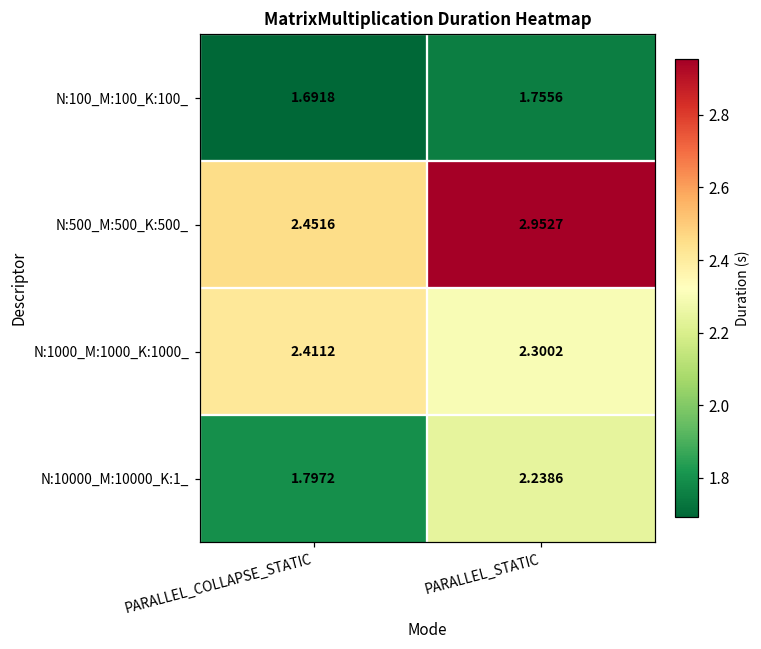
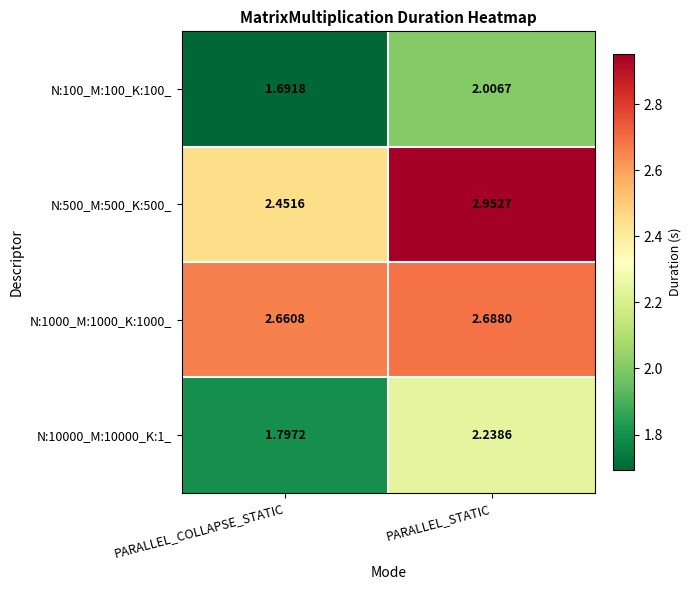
N:100_M:100_K:100_, PARALLEL_STATIC: 1.7556 -> 2.0067
N:1000_M:1000_K:1000_, PARALLEL_COLLAPSE_STATIC: 2.4112 -> 2.6608
N:1000_M:1000_K:1000_, PARALLEL_STATIC: 2.3002 -> 2.6880
